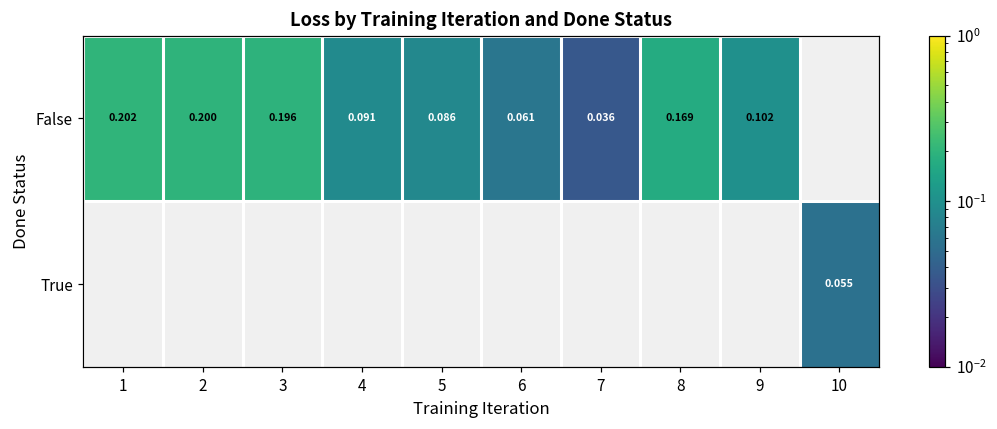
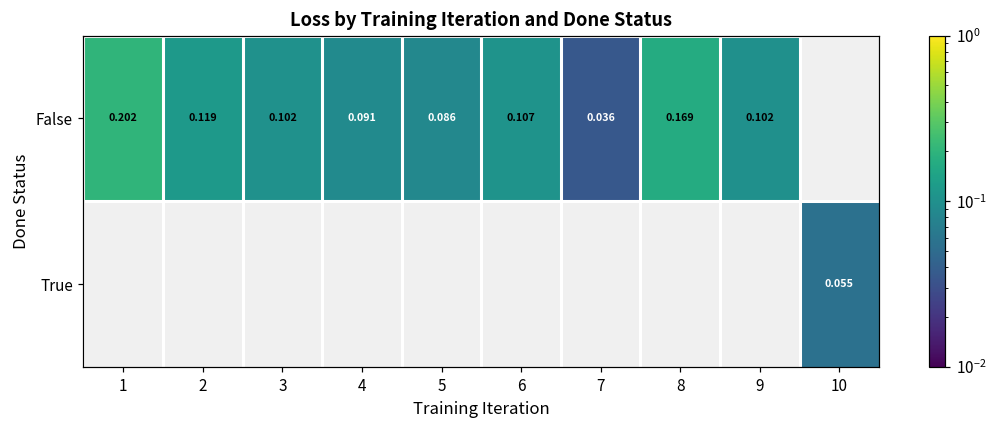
False, 2: 0.200 -> 0.119
False, 3: 0.196 -> 0.102
False, 6: 0.061 -> 0.107
